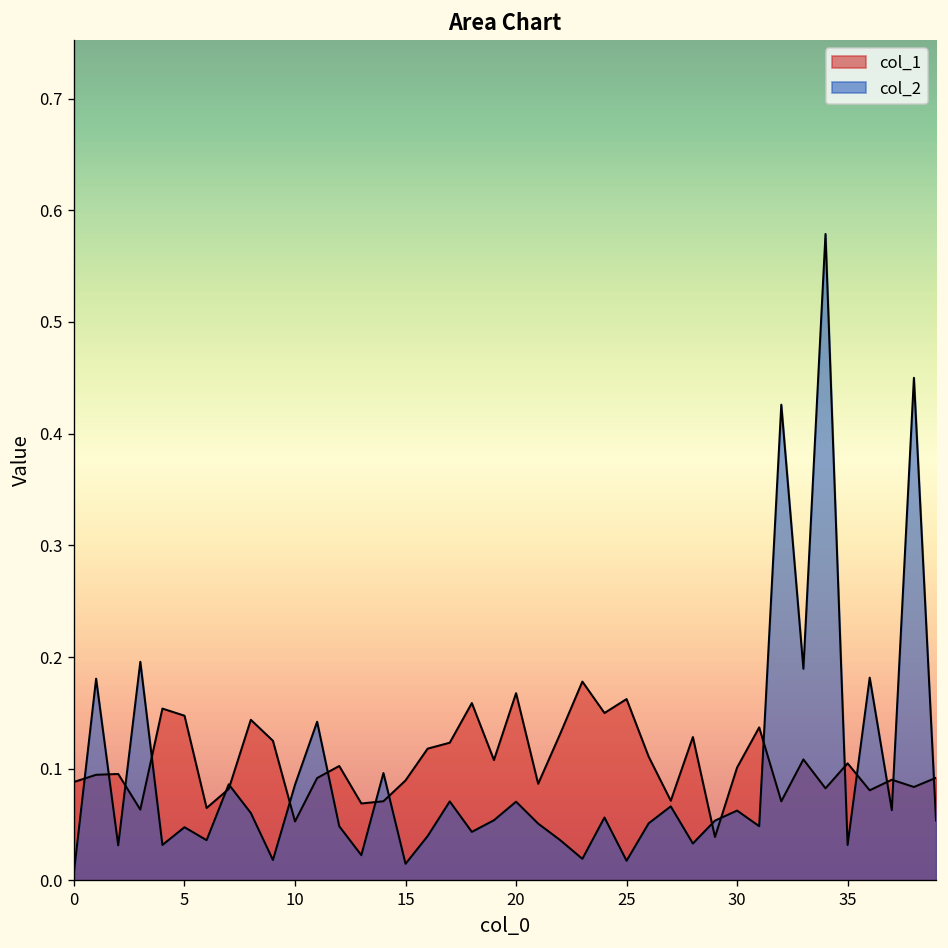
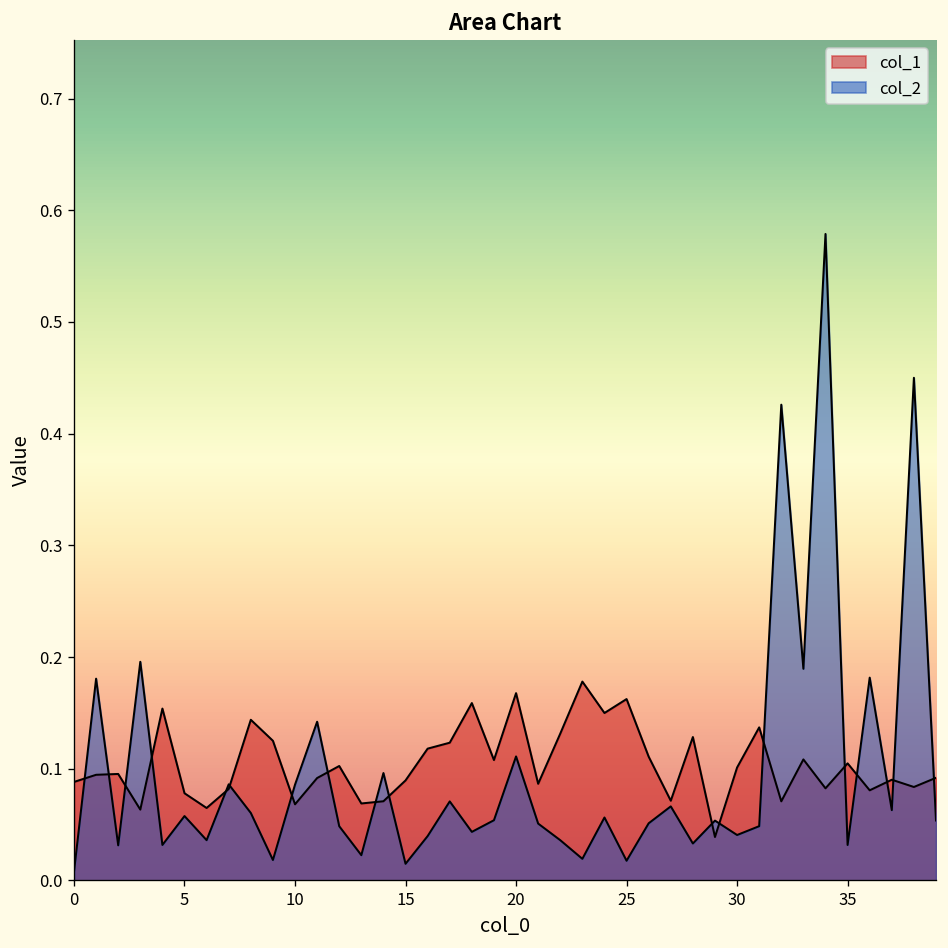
col_1, 5: 0.15 -> 0.08
col_2, 5: 0.05 -> 0.06
col_1, 10: 0.05 -> 0.07
col_2, 20: 0.07 -> 0.11
col_2, 30: 0.06 -> 0.04
